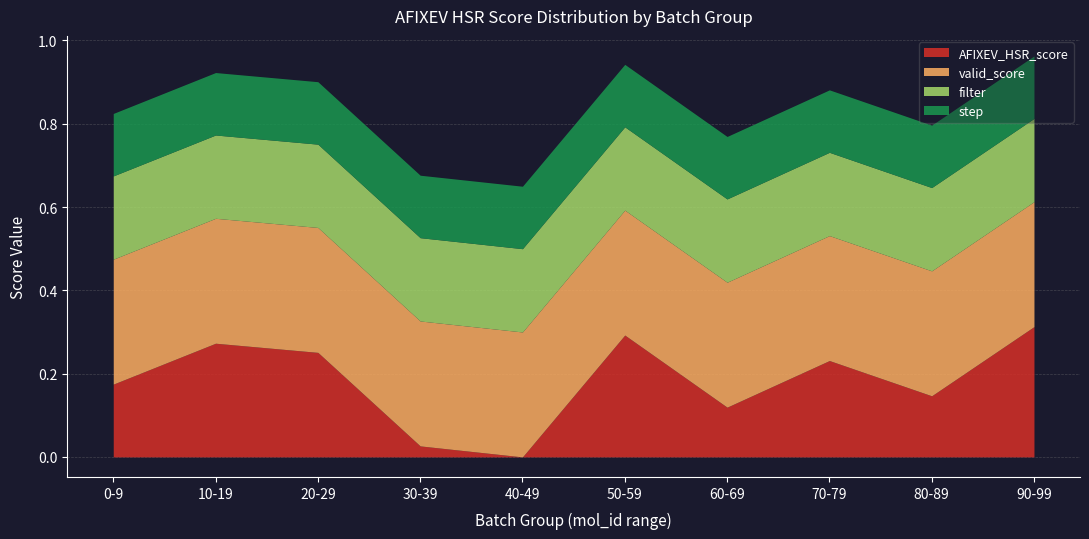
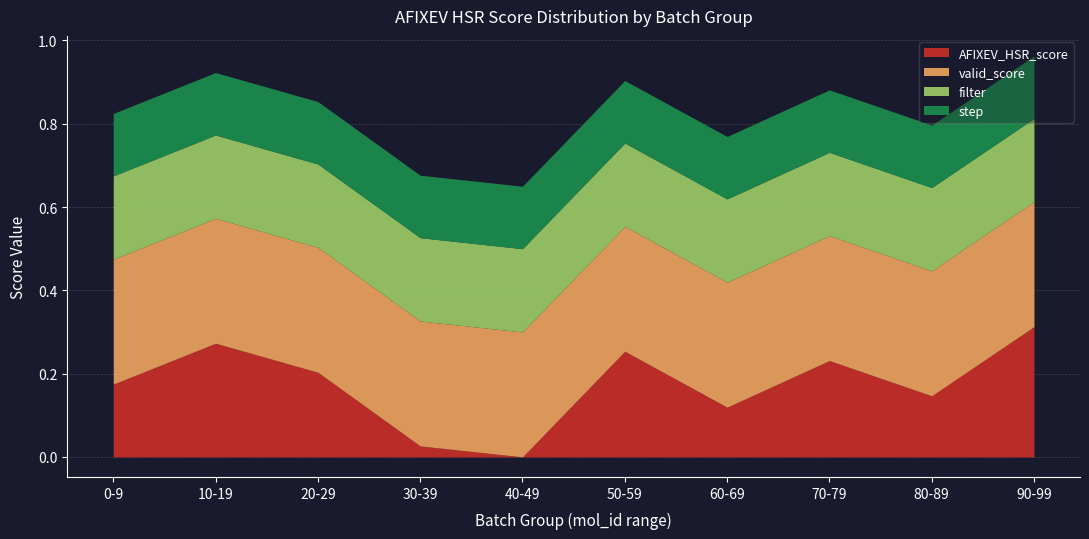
AFIXEV_HSR_score, 20-29: 0.25 -> 0.20
AFIXEV_HSR_score, 50-59: 0.29 -> 0.25
